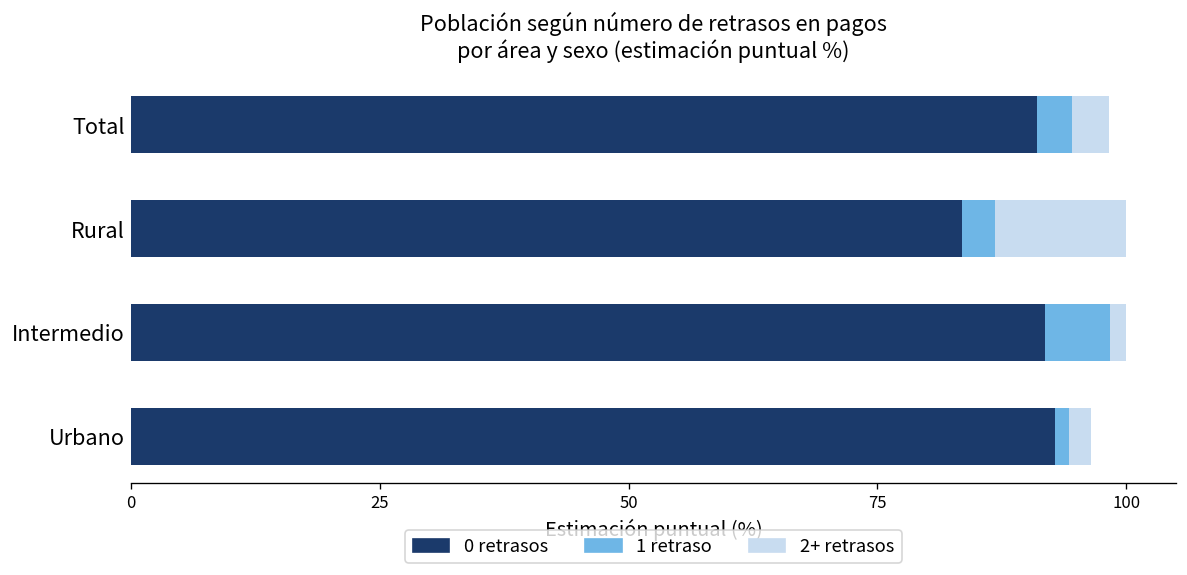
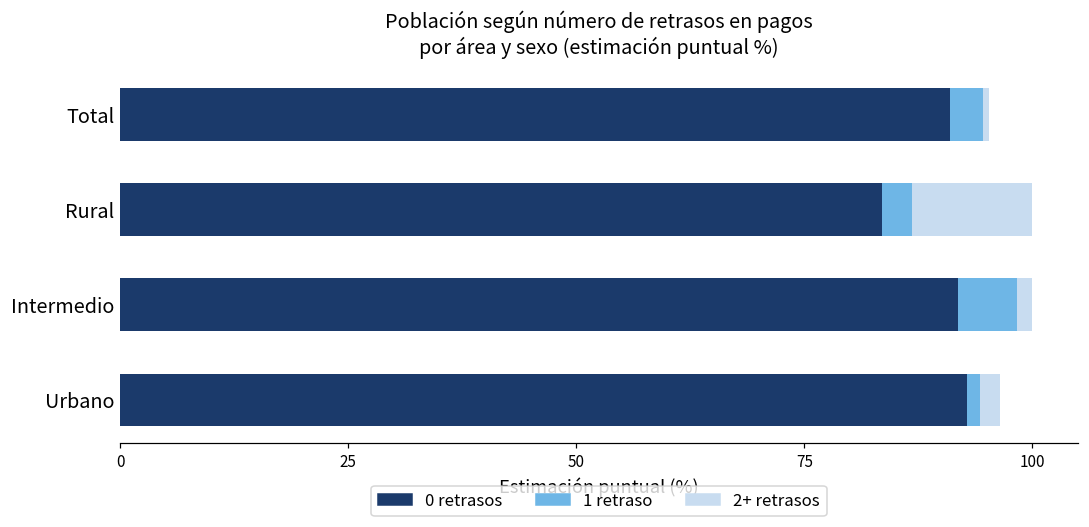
2+ retrasos, Total: 4 -> 1
